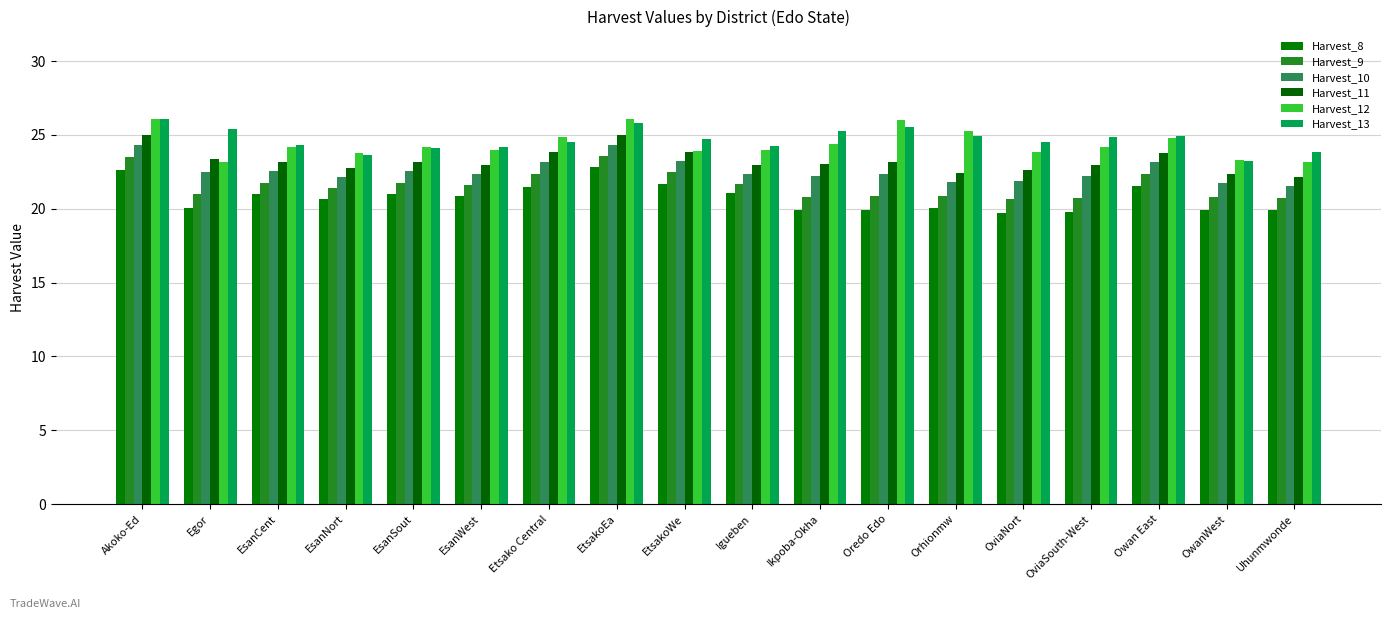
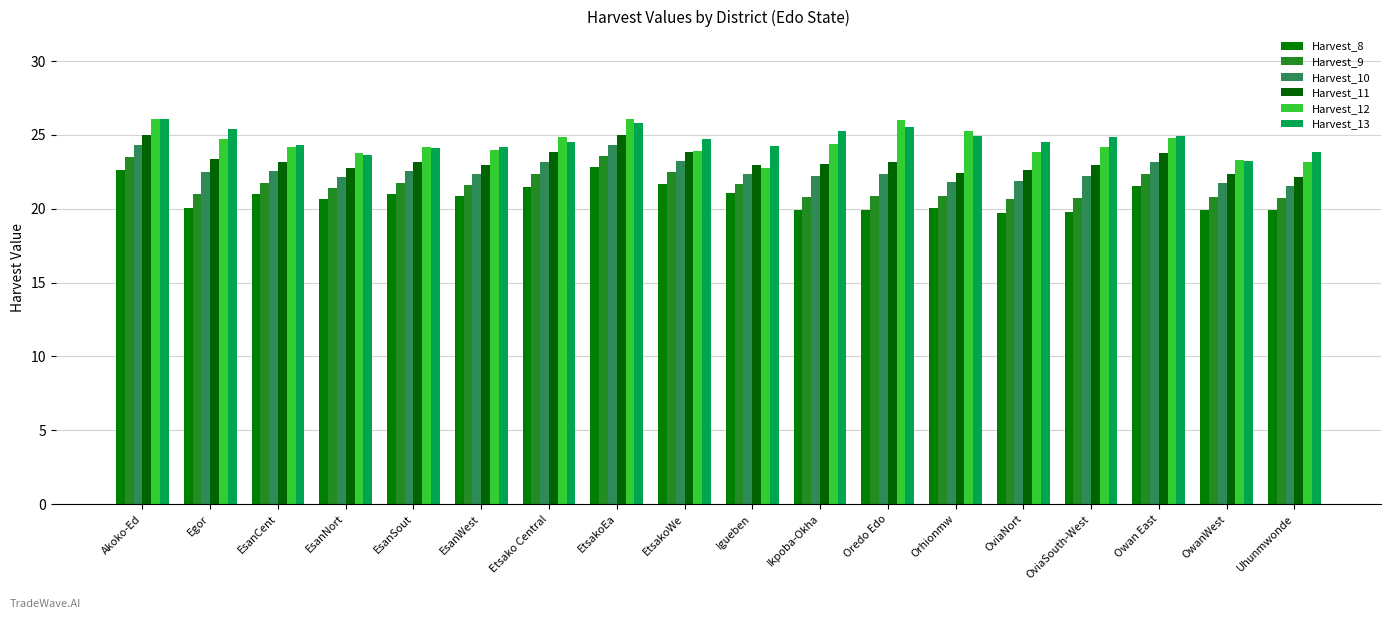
Harvest_12, Egor: 23.2 -> 24.7
Harvest_12, Igueben: 24.0 -> 22.8
